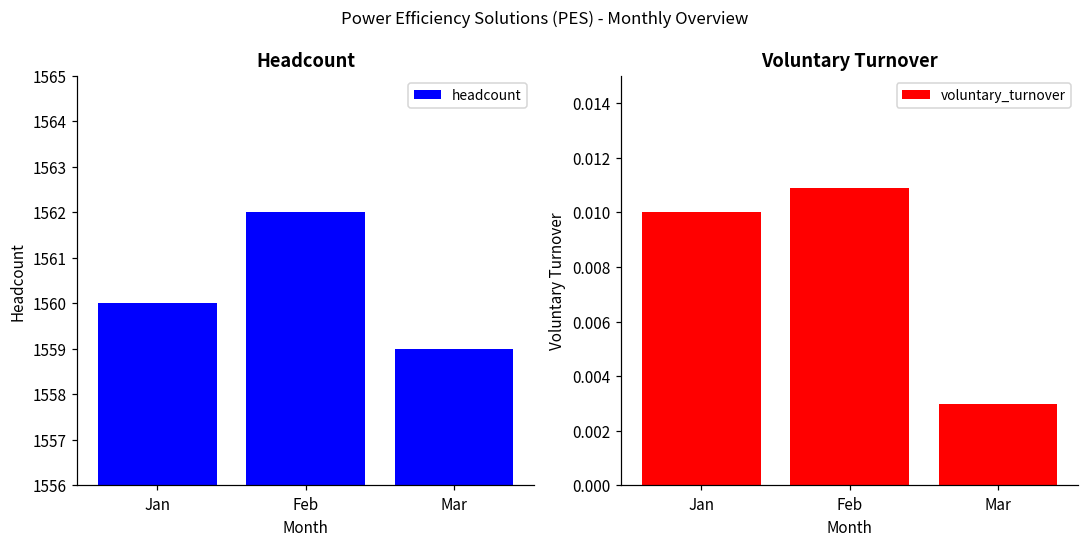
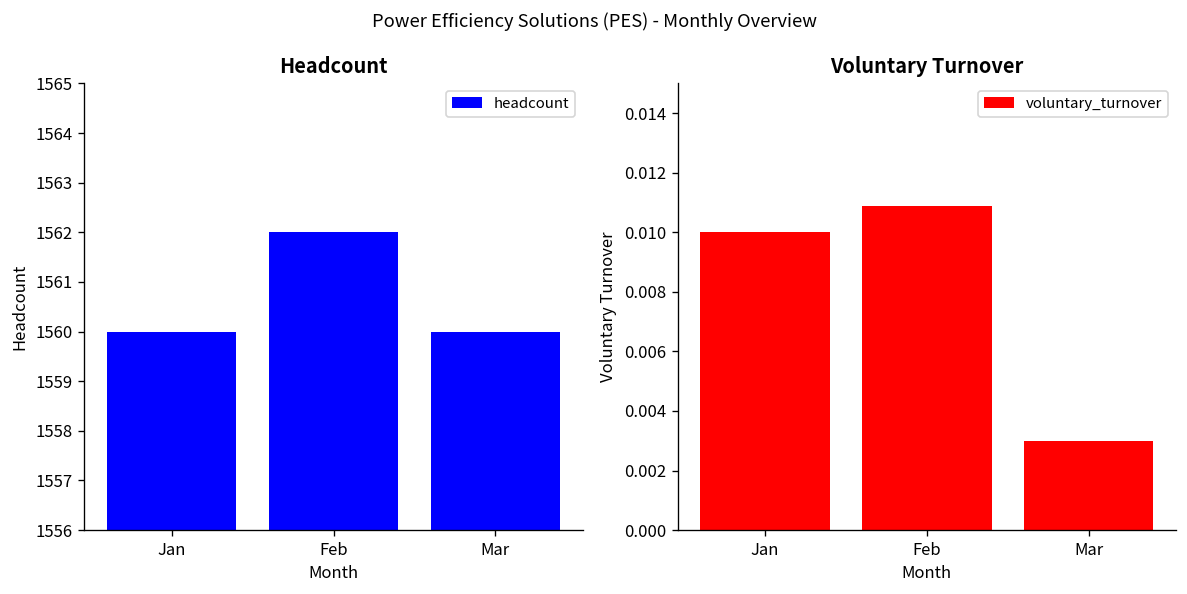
Headcount, Mar: 1559 -> 1560
